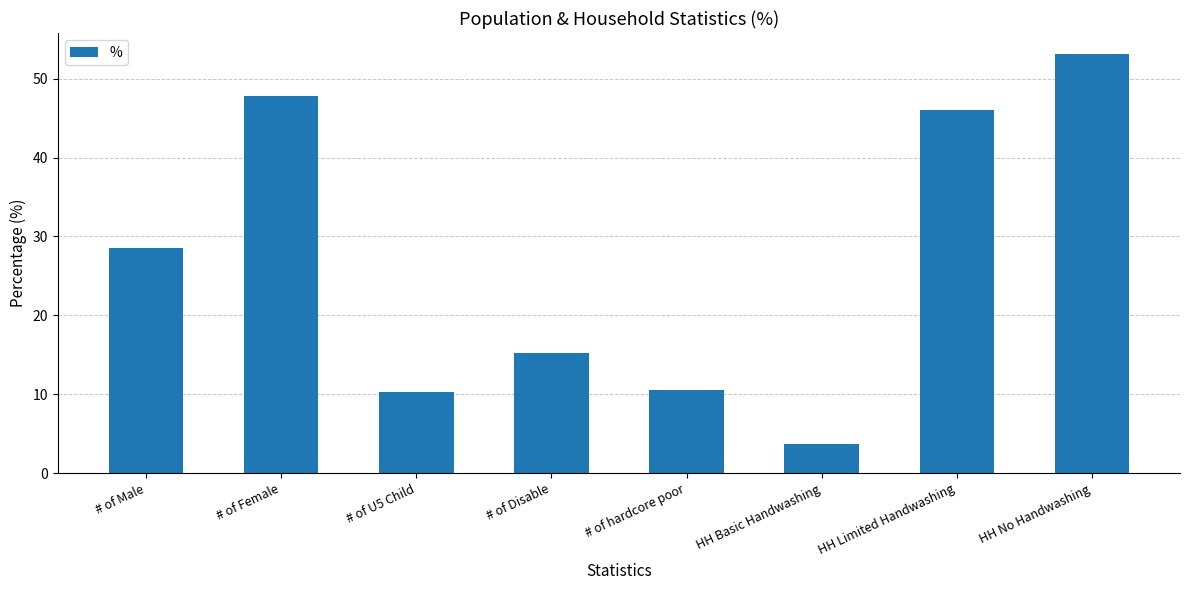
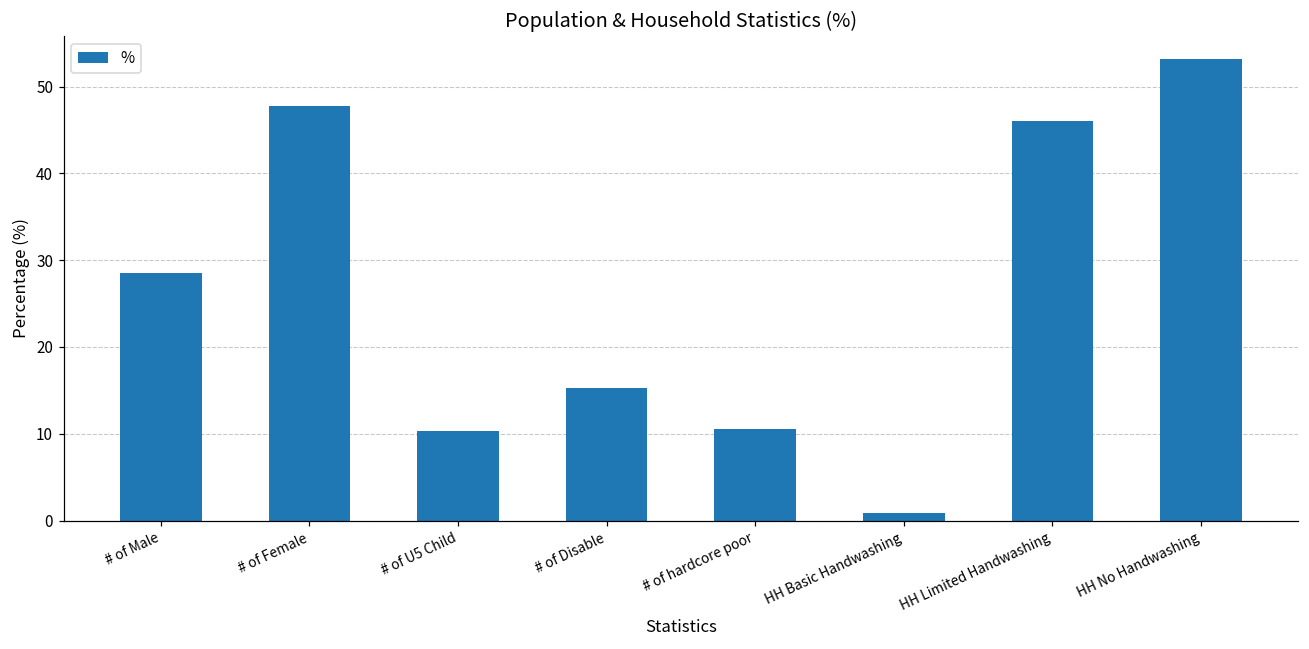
HH Basic Handwashing: 4 -> 1
